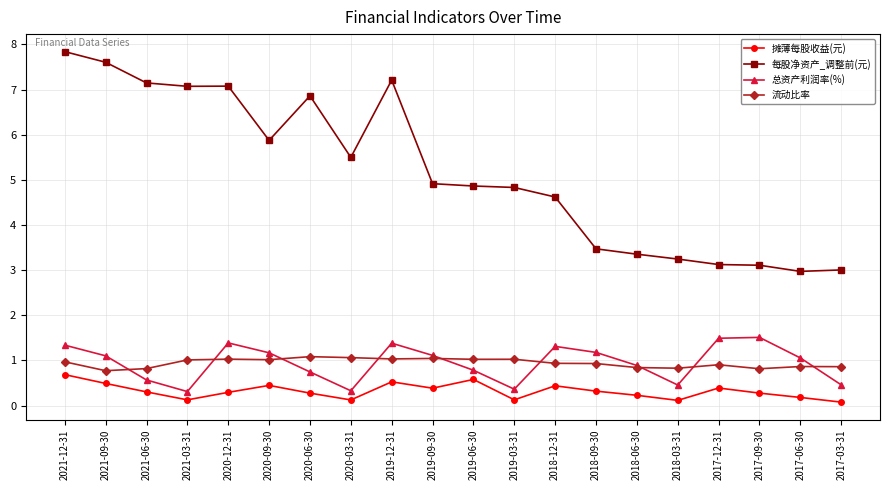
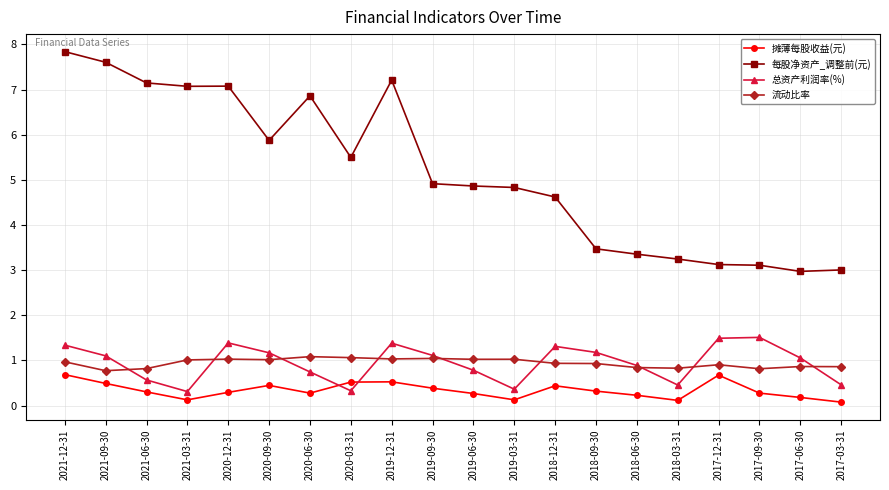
摊薄每股收益(元), 2020-03-31: 0.1 -> 0.5
摊薄每股收益(元), 2019-06-30: 0.6 -> 0.3
摊薄每股收益(元), 2017-12-31: 0.4 -> 0.7
